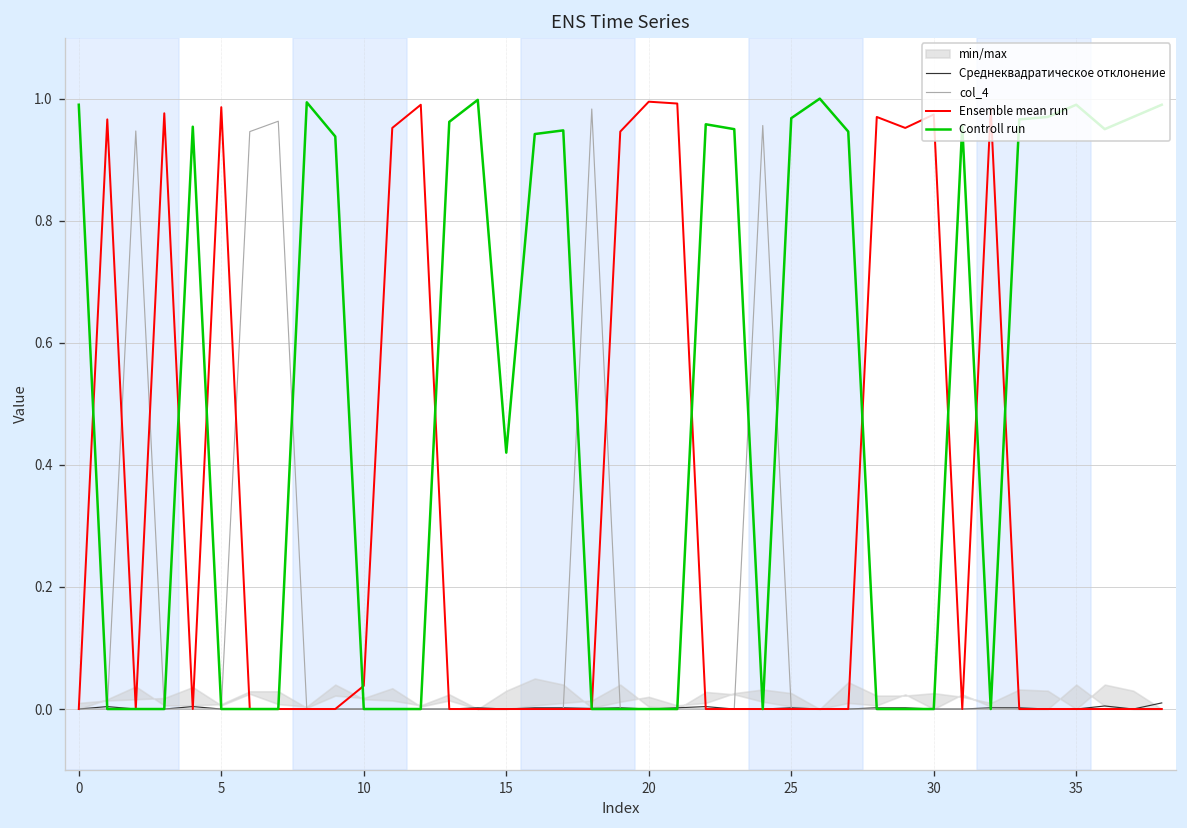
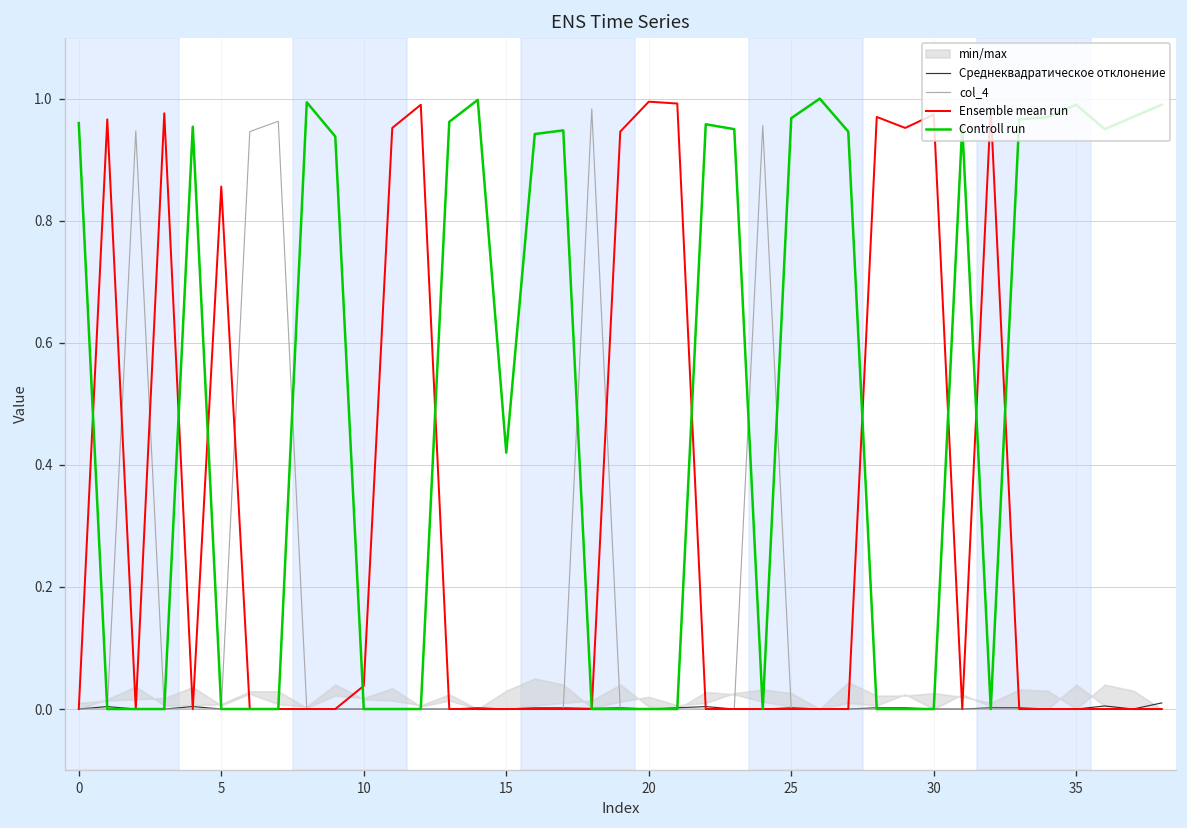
Controll run, 0: 0.99 -> 0.96
Ensemble mean run, 5: 0.99 -> 0.86
